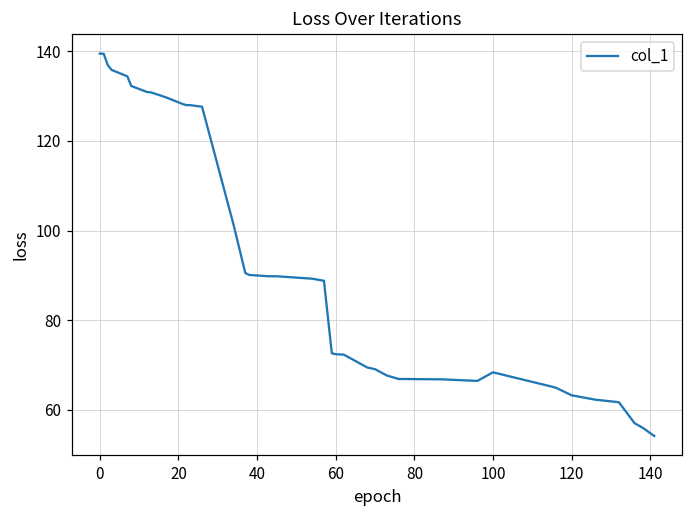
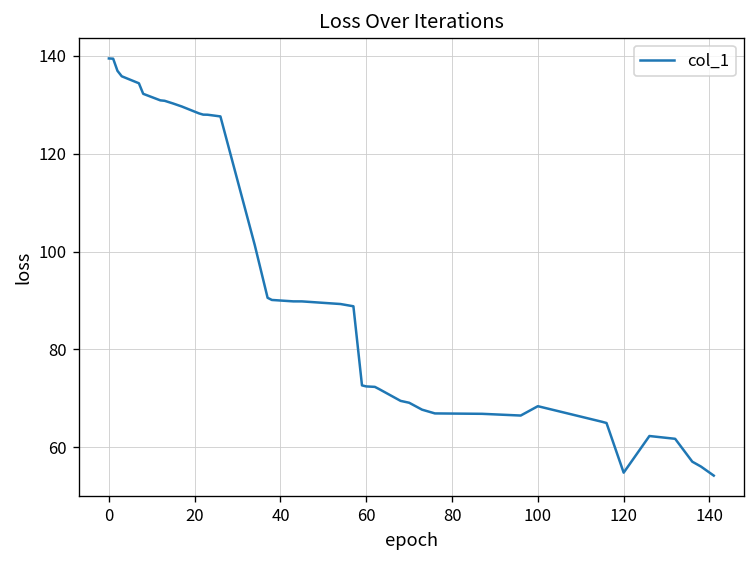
120: 63 -> 55
